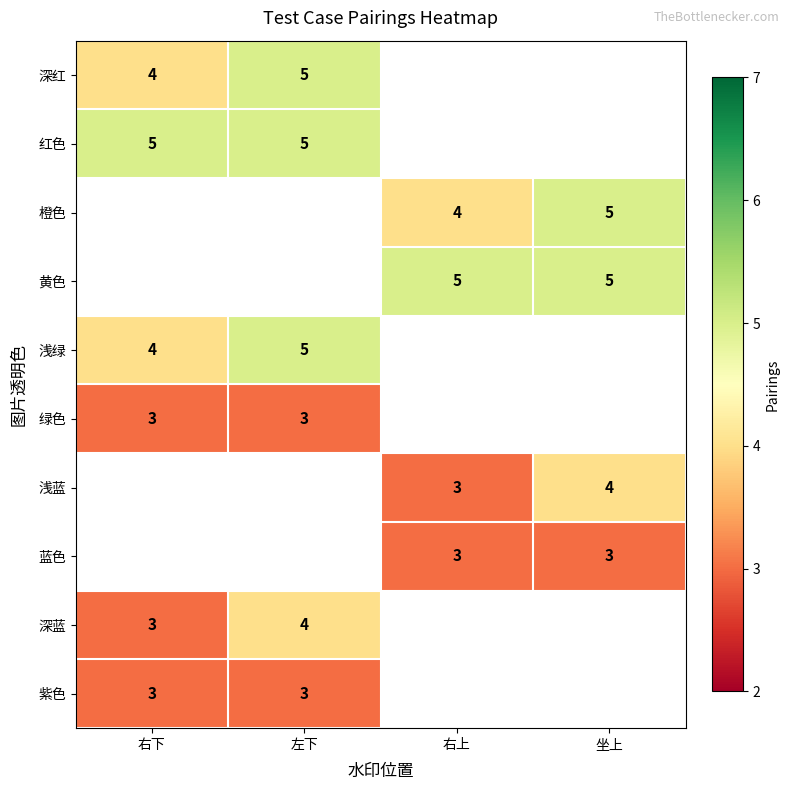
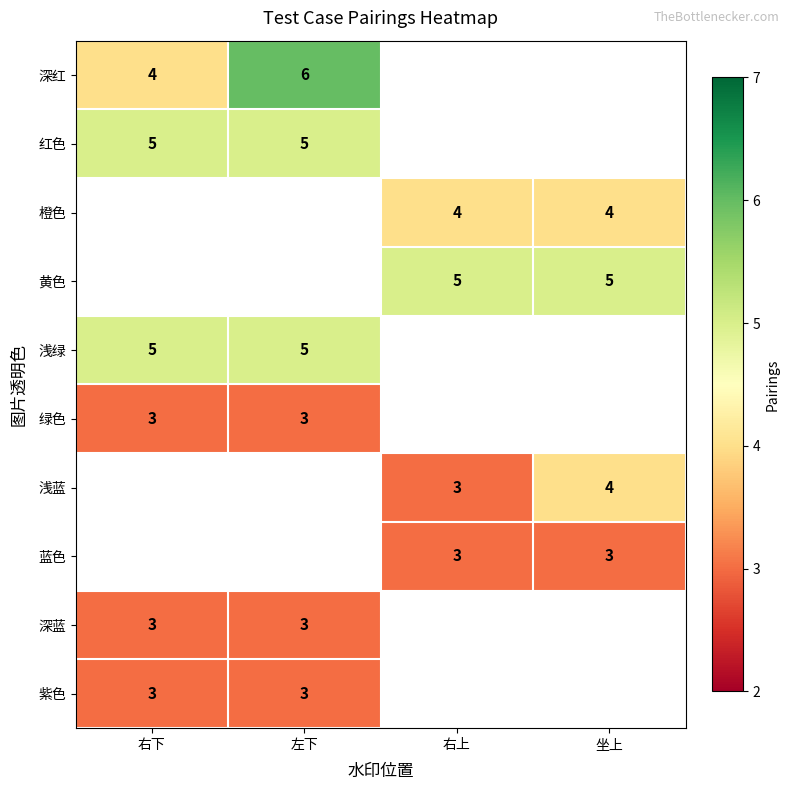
深红, 左下: 5 -> 6
橙色, 坐上: 5 -> 4
浅绿, 右下: 4 -> 5
深蓝, 左下: 4 -> 3
